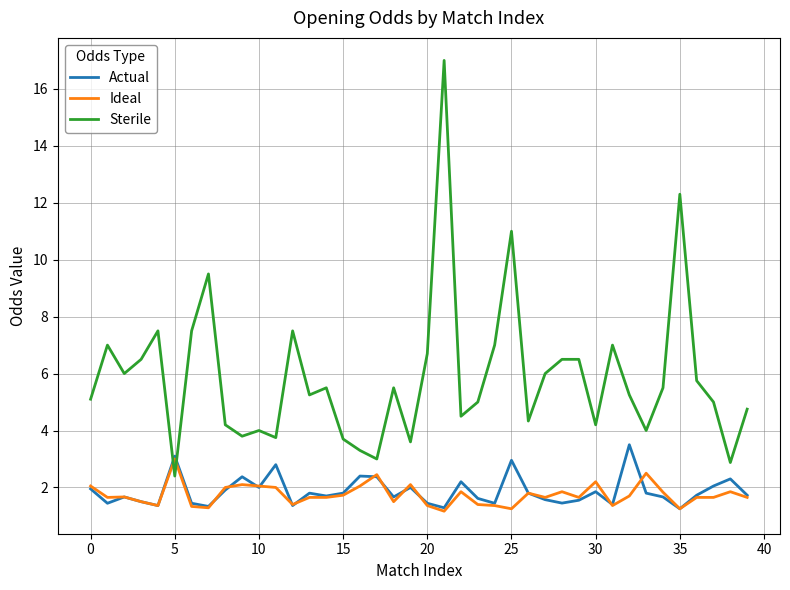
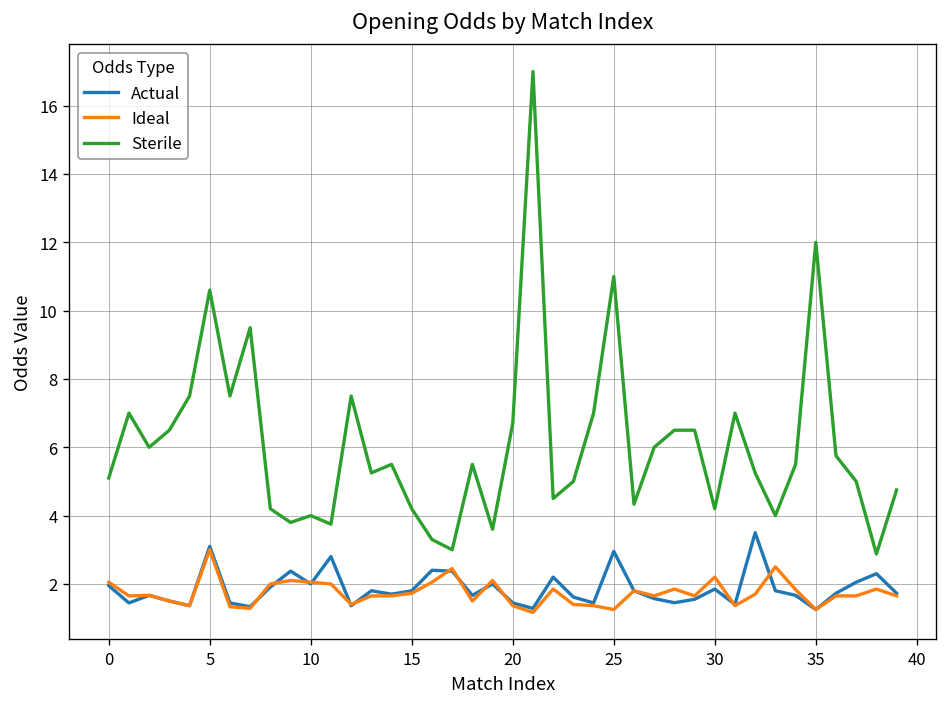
Sterile, 5: 2.4 -> 10.6
Sterile, 15: 3.7 -> 4.2
Sterile, 35: 12.3 -> 12.0
